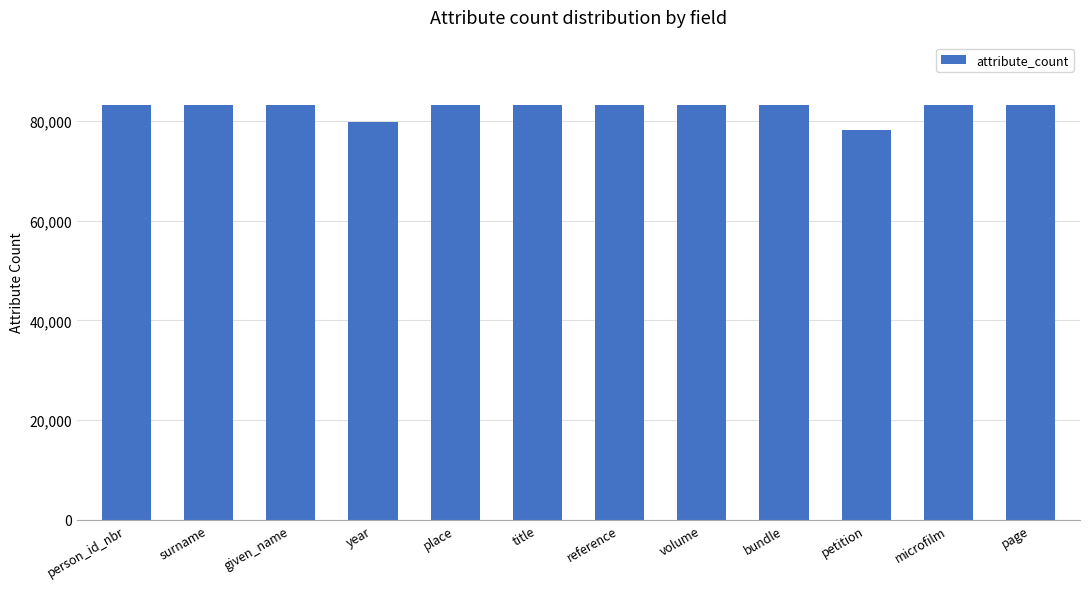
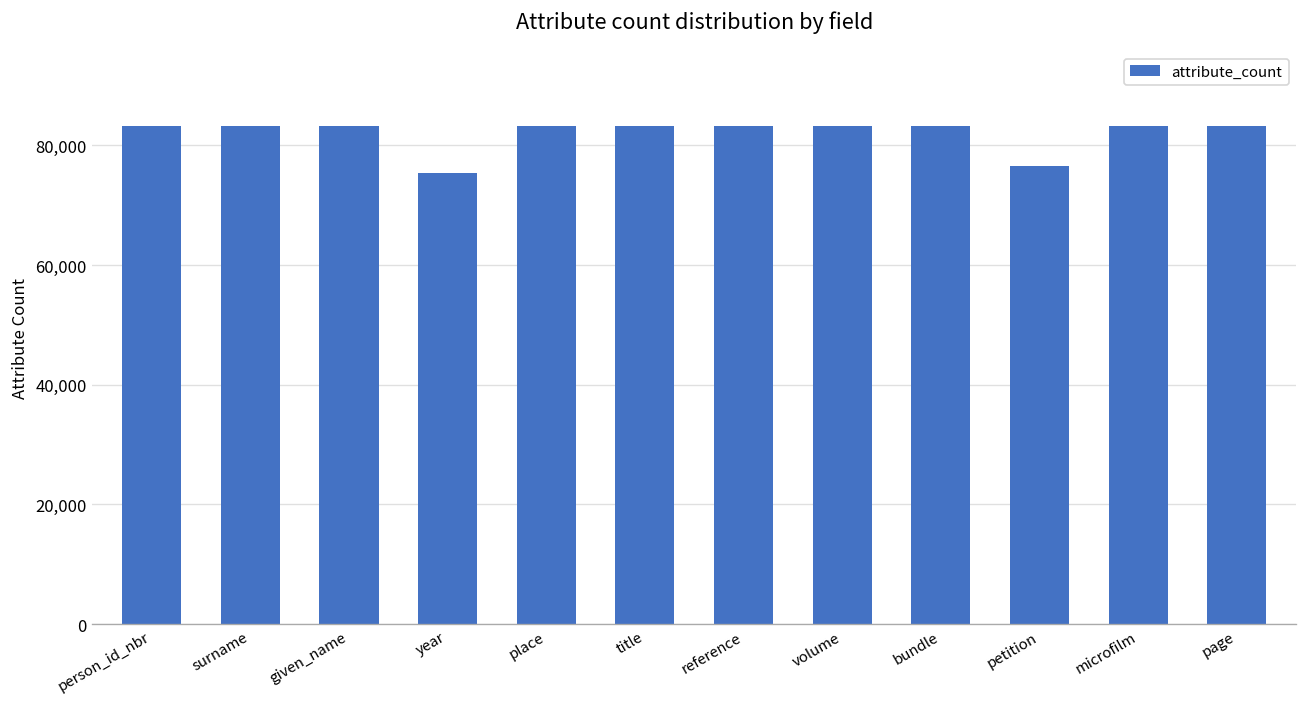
year: 80,000 -> 75,000
petition: 78,000 -> 76,000
